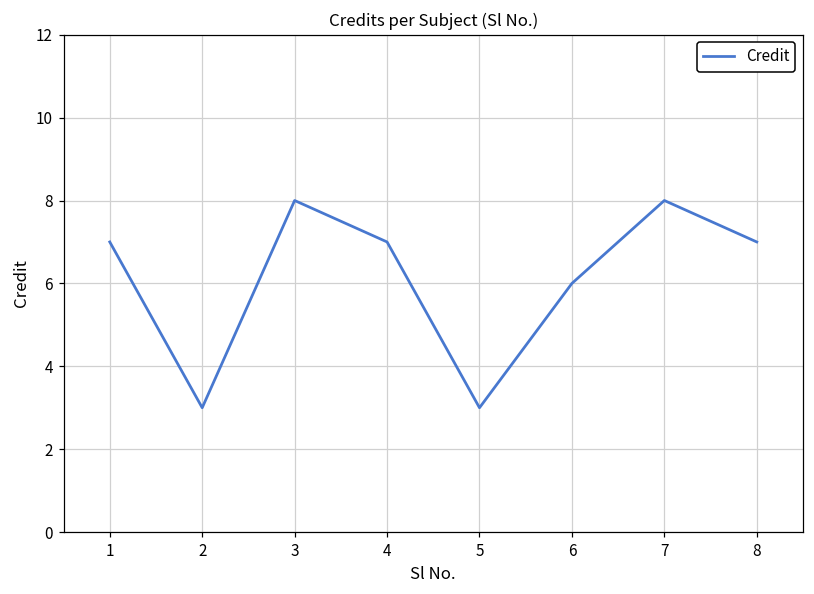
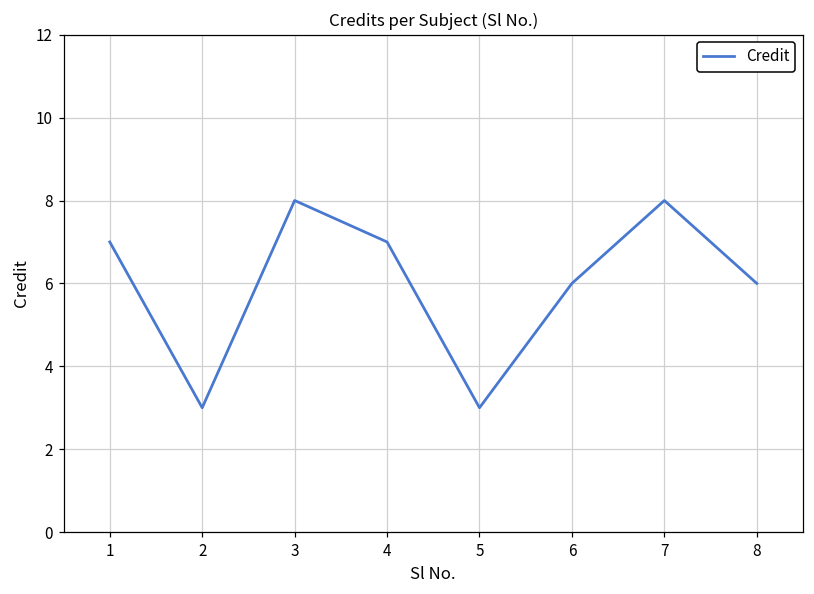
8: 7 -> 6
